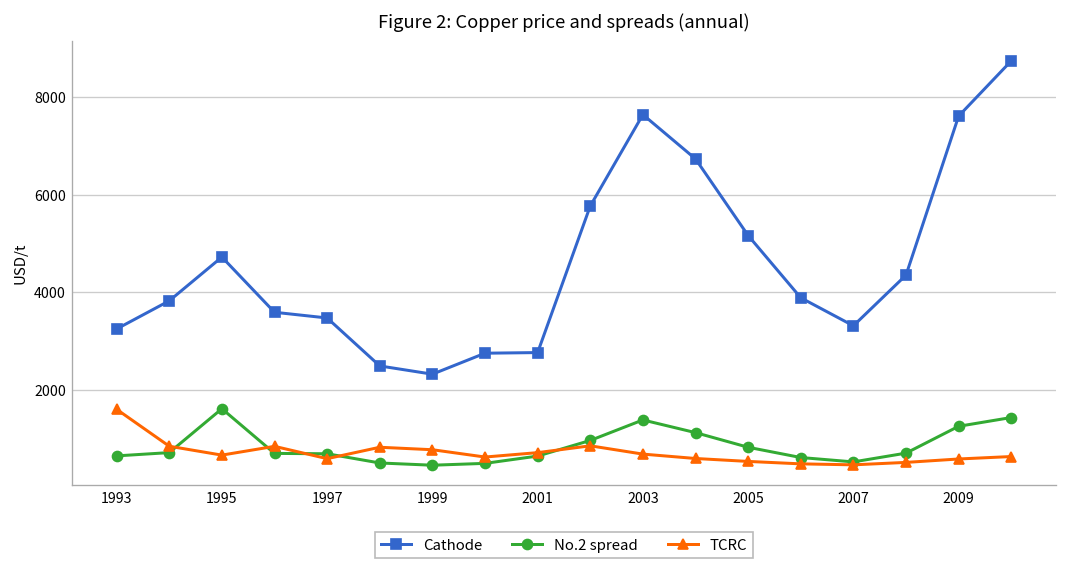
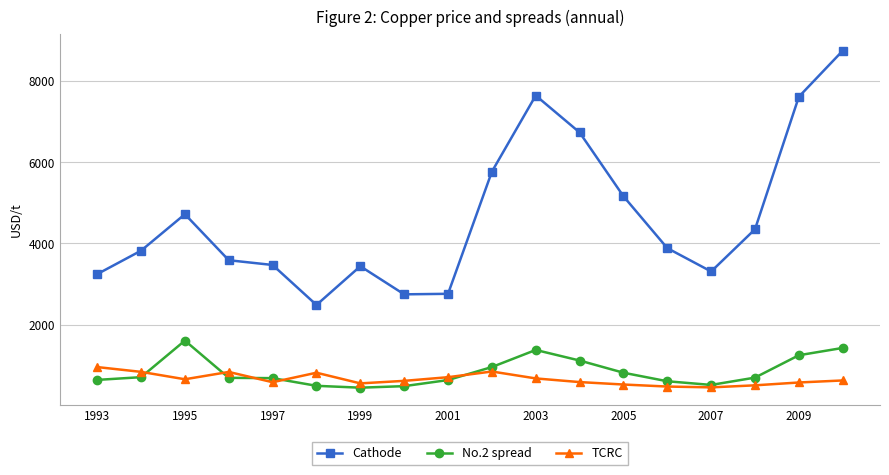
TCRC, 1993: 1600 -> 1000
Cathode, 1999: 2300 -> 3400
TCRC, 1999: 800 -> 600
